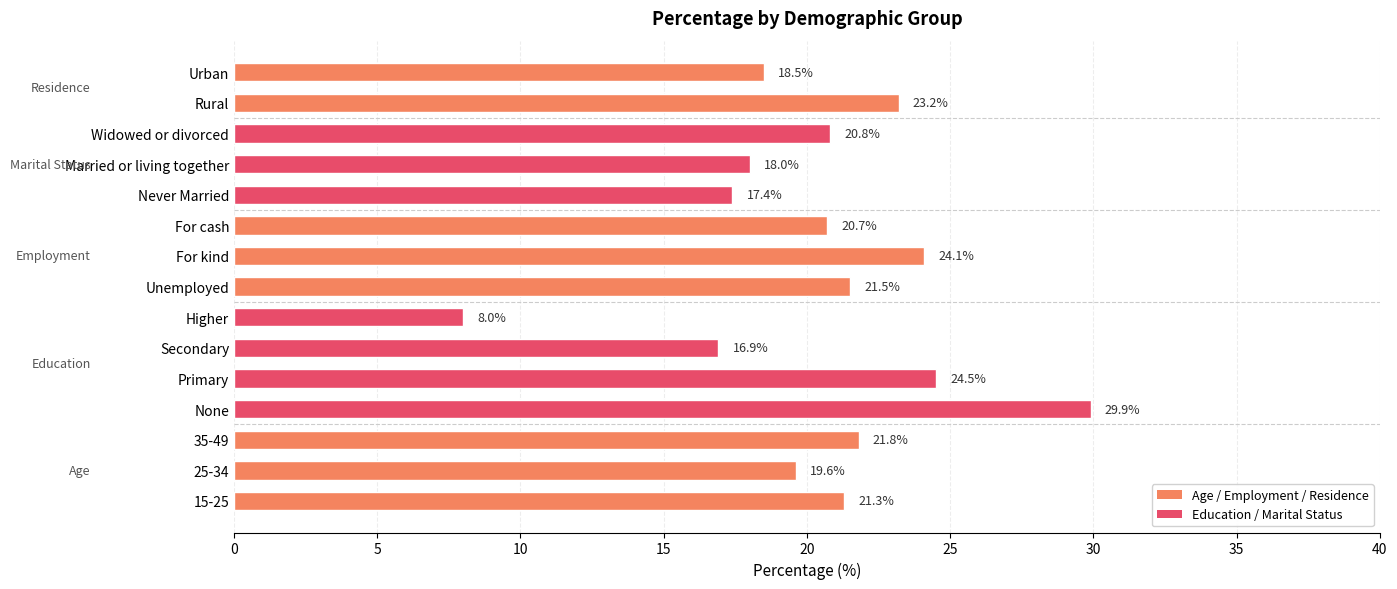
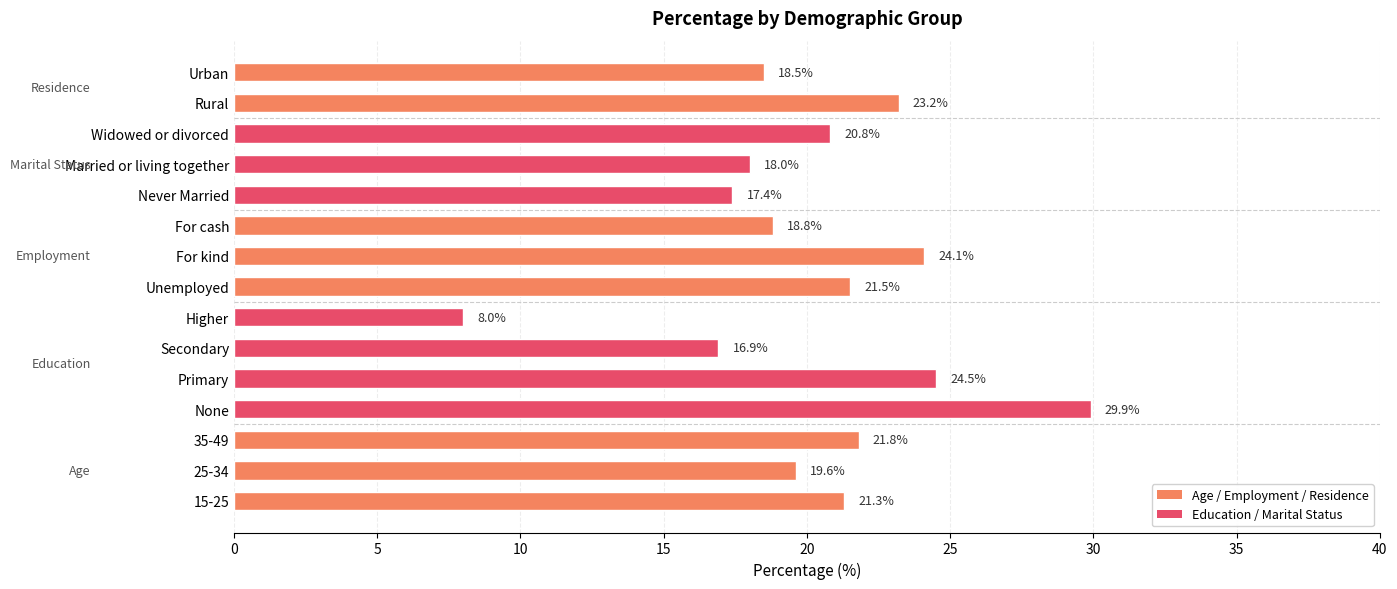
For cash: 20.7% -> 18.8%
